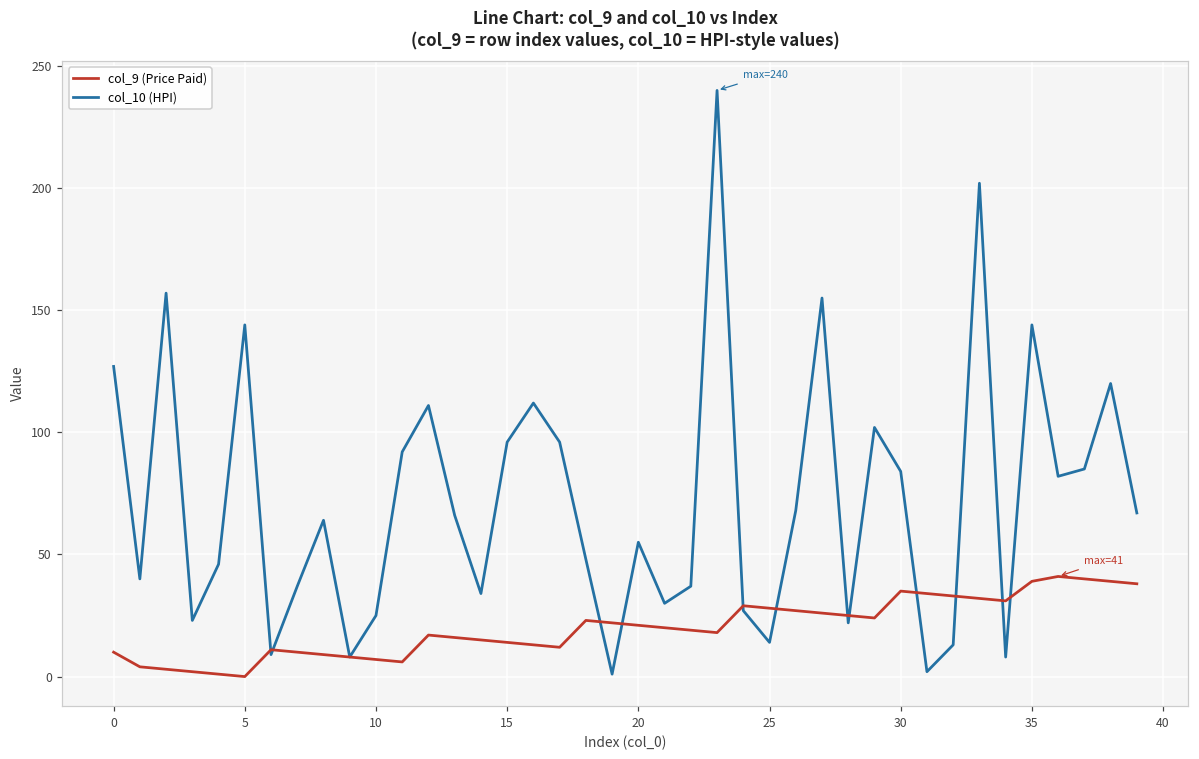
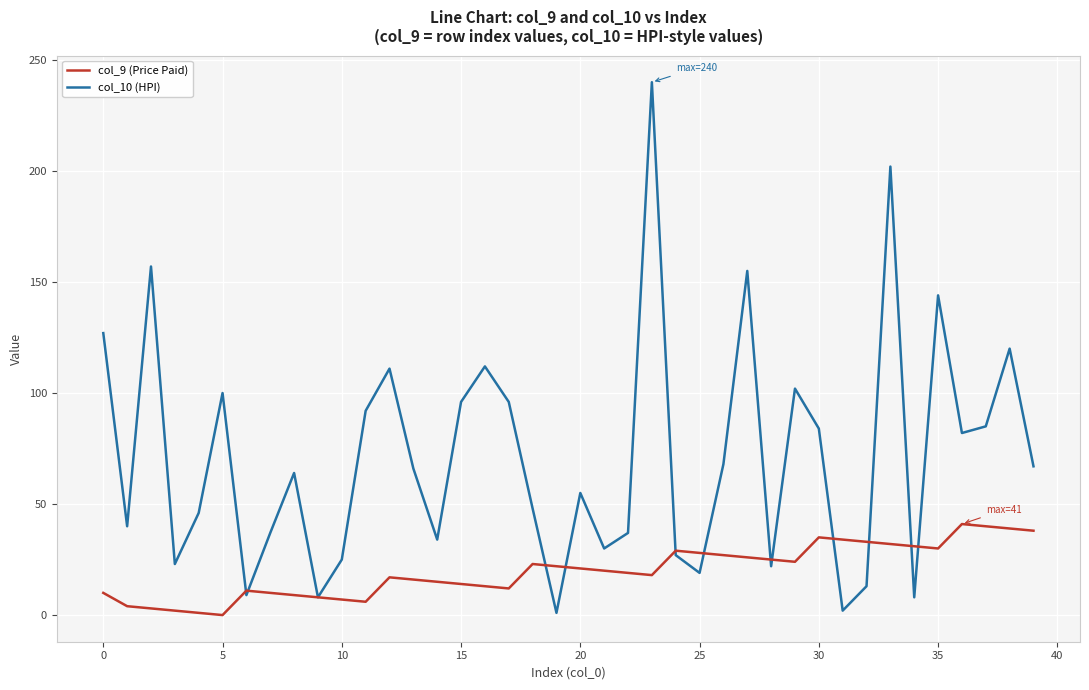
col_10 (HPI), 5: 144 -> 100
col_10 (HPI), 25: 14 -> 19
col_9 (Price Paid), 35: 39 -> 30
